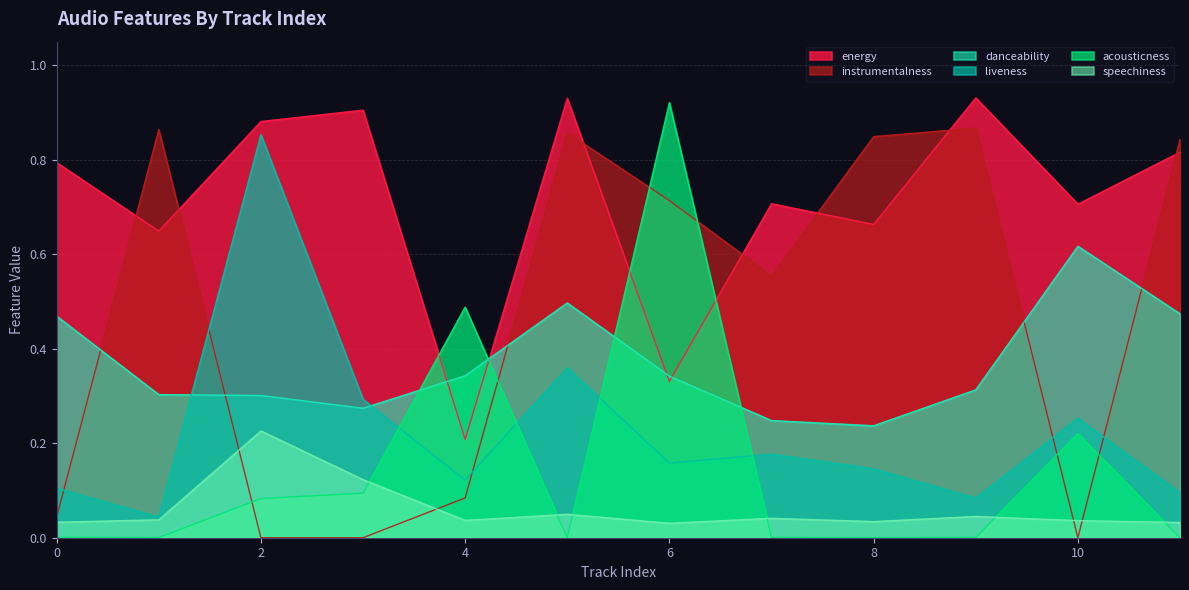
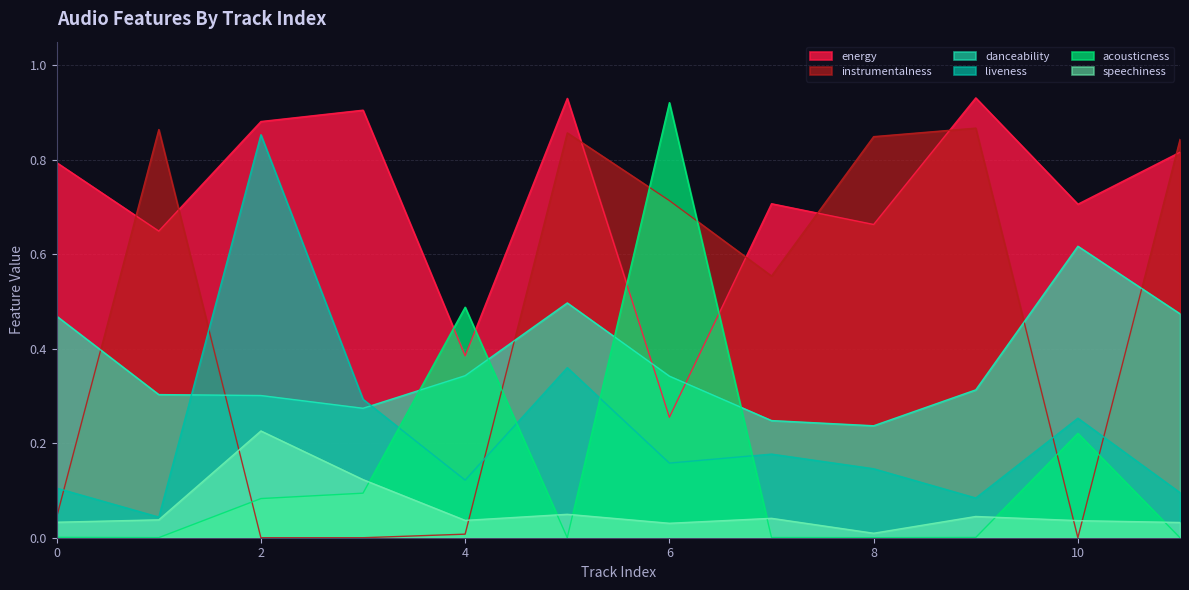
energy, 4: 0.21 -> 0.39
instrumentalness, 4: 0.08 -> 0.01
energy, 6: 0.33 -> 0.26
speechiness, 8: 0.03 -> 0.01
